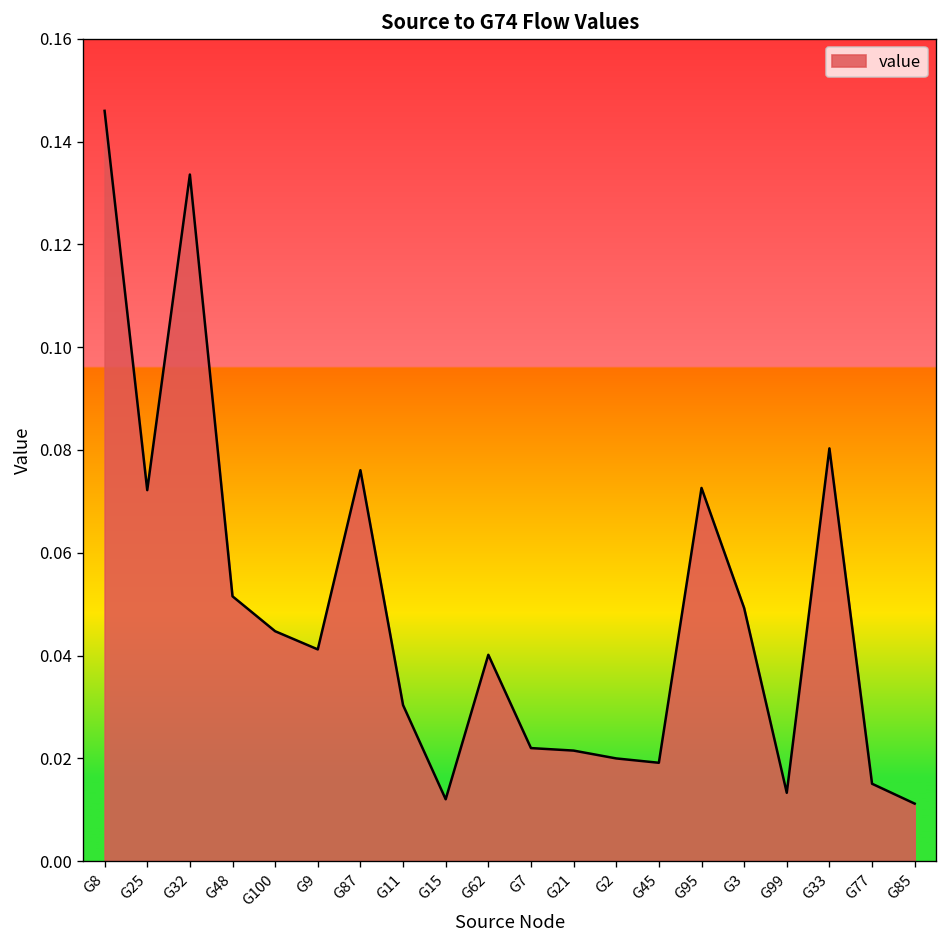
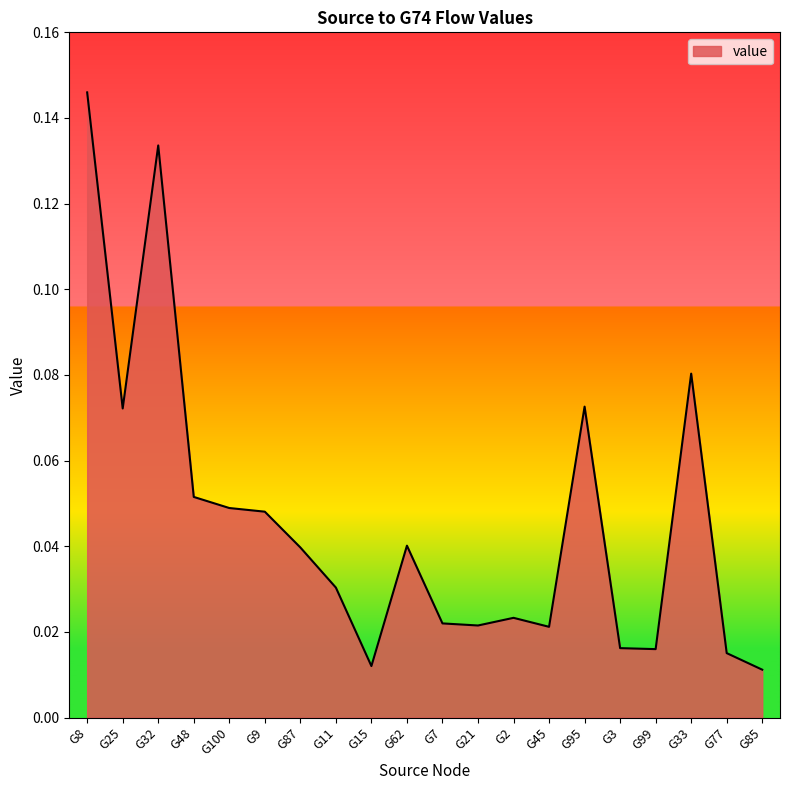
G100: 0.045 -> 0.049
G9: 0.041 -> 0.048
G87: 0.076 -> 0.040
G2: 0.020 -> 0.023
G45: 0.019 -> 0.021
G3: 0.049 -> 0.016
G99: 0.013 -> 0.016
